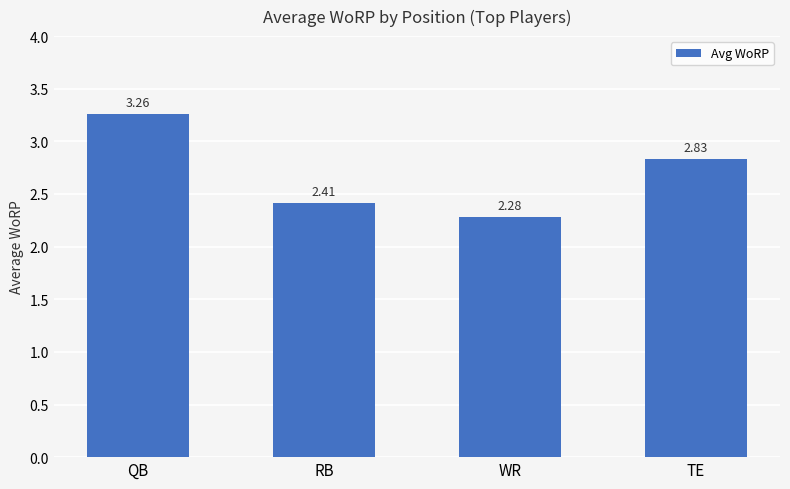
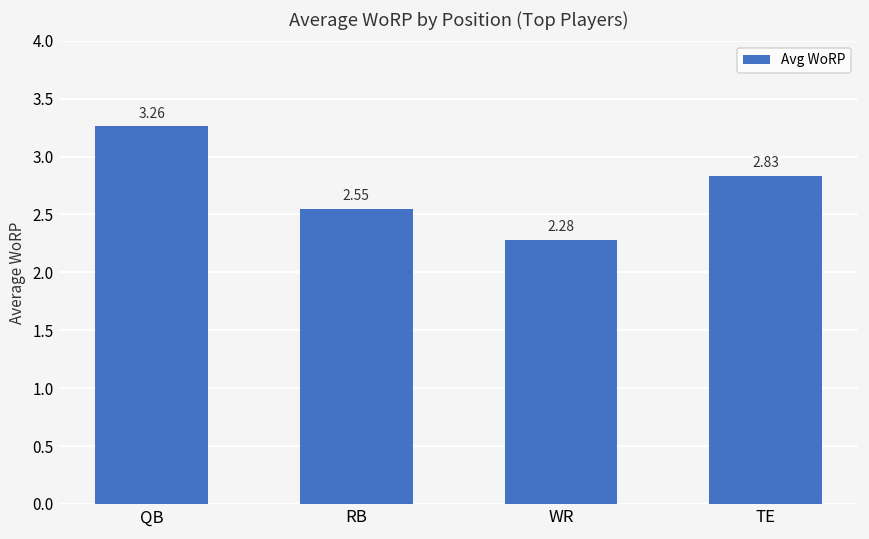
RB: 2.41 -> 2.55
